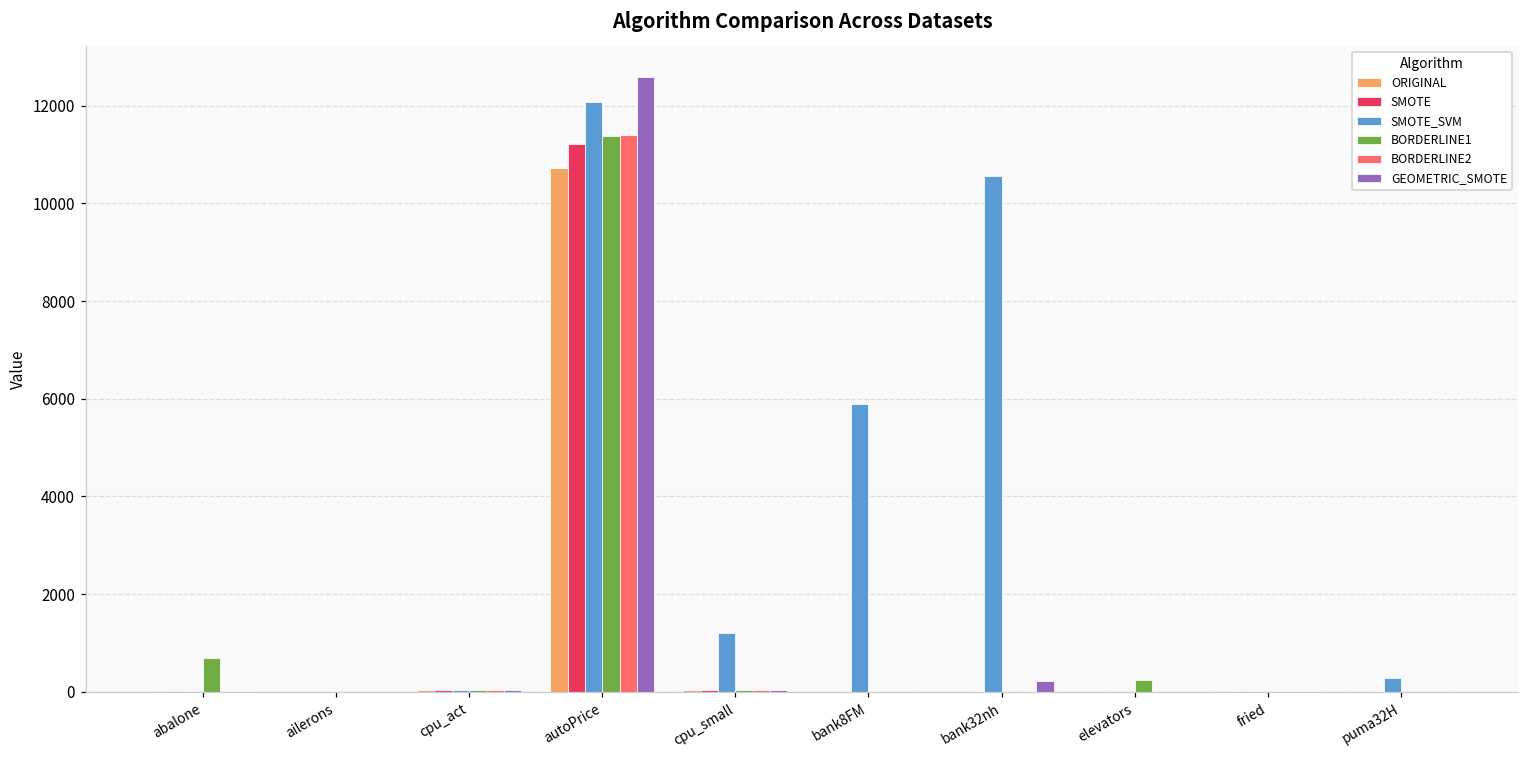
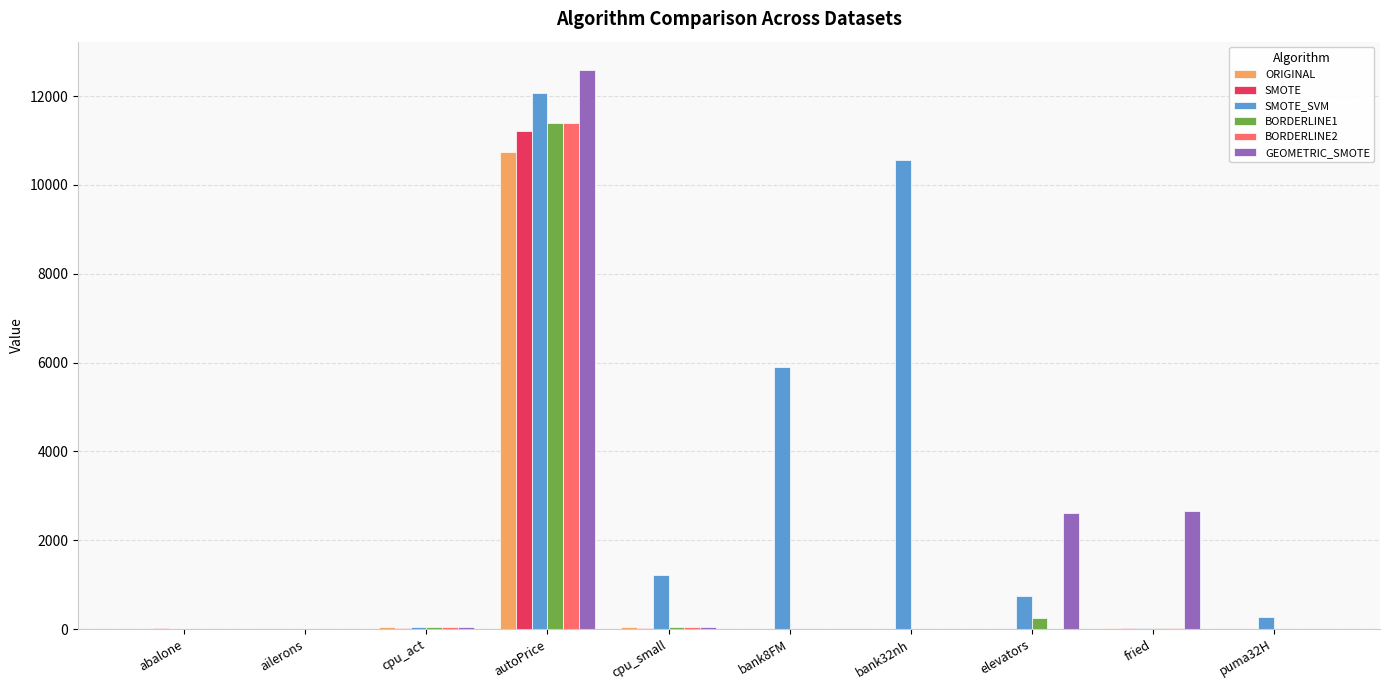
BORDERLINE1, abalone: 700 -> 0
GEOMETRIC_SMOTE, bank32nh: 200 -> 0
SMOTE_SVM, elevators: 0 -> 700
GEOMETRIC_SMOTE, elevators: 0 -> 2600
GEOMETRIC_SMOTE, fried: 0 -> 2700
